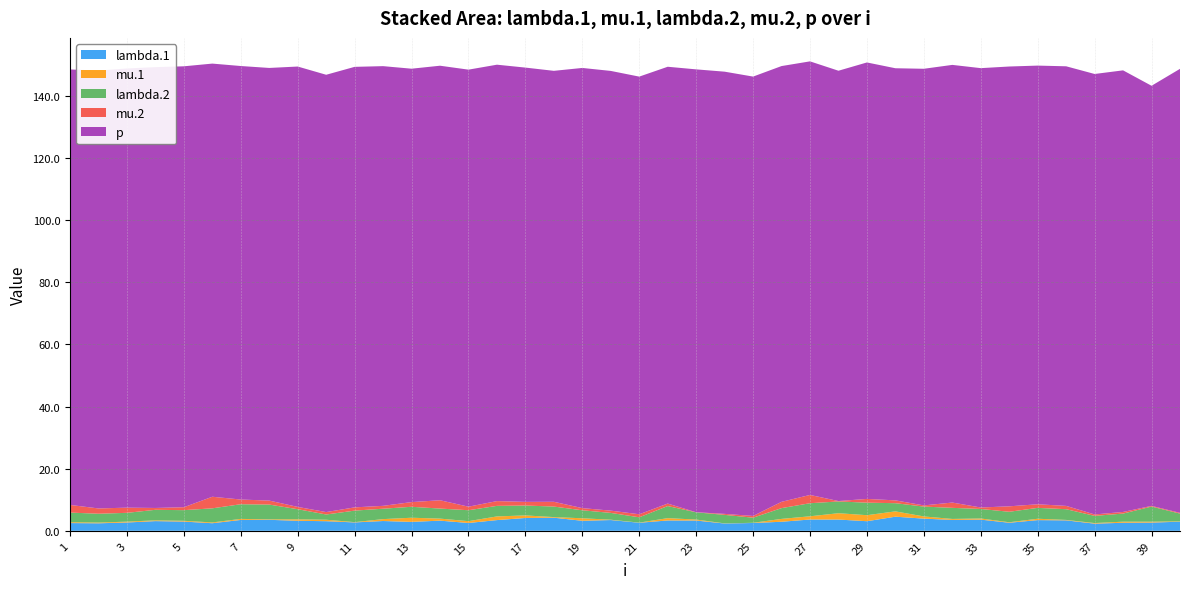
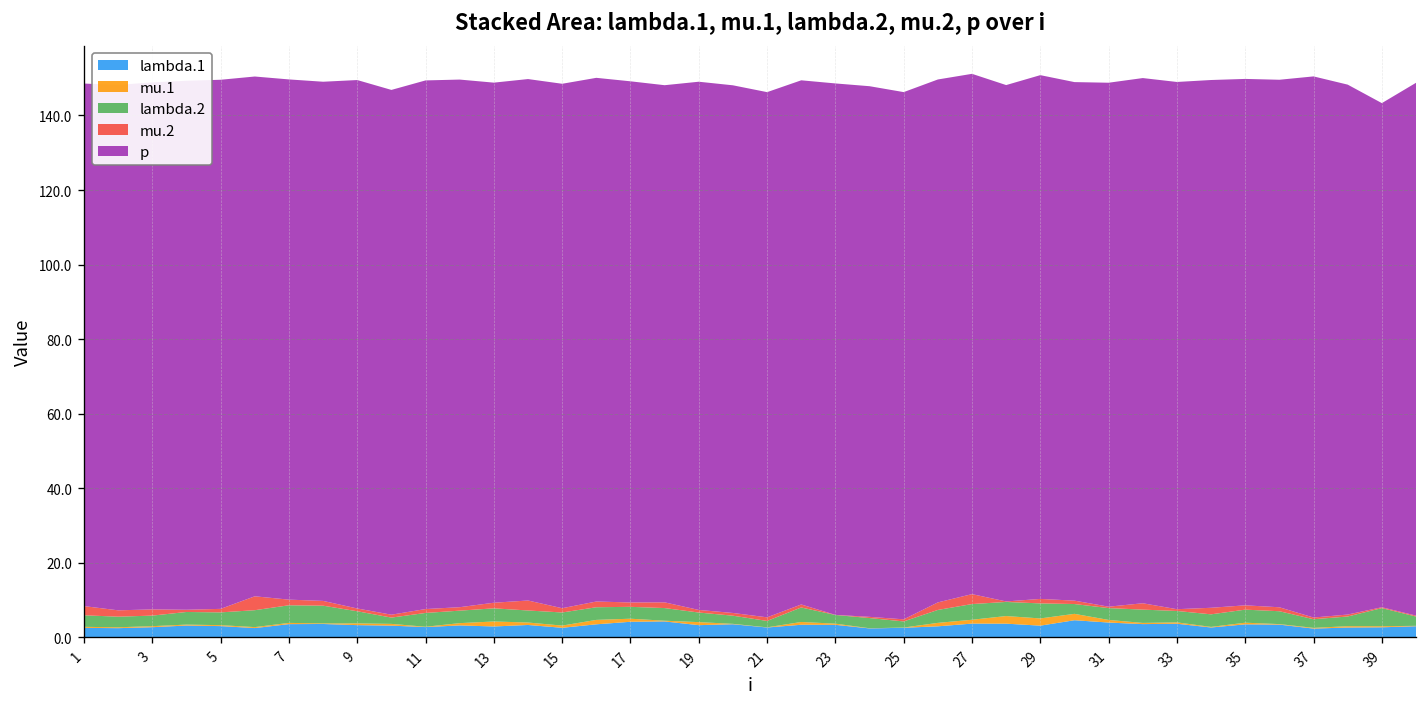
p, 37: 142 -> 145
